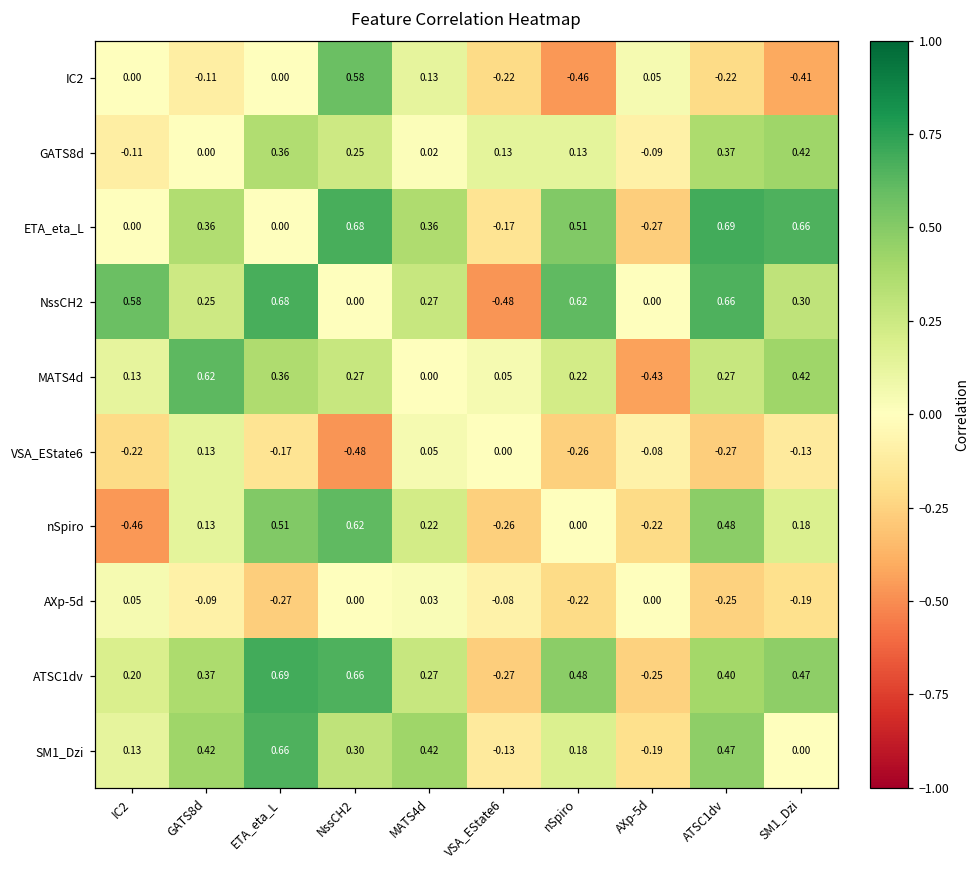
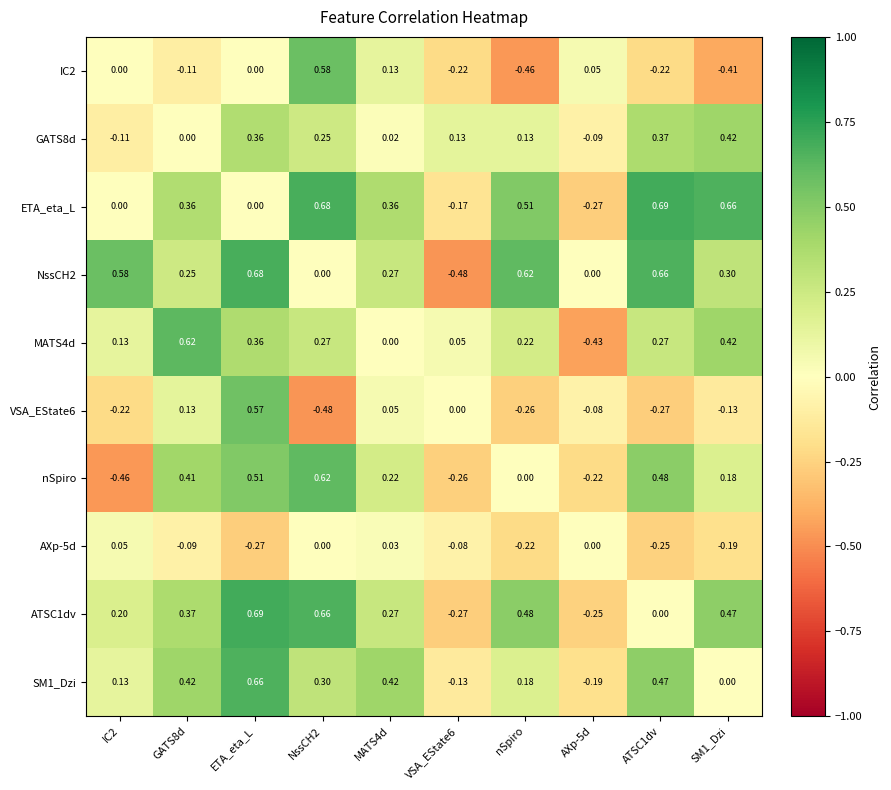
VSA_EState6, ETA_eta_L: -0.17 -> 0.57
nSpiro, GATS8d: 0.13 -> 0.41
ATSC1dv, ATSC1dv: 0.40 -> 0.00
